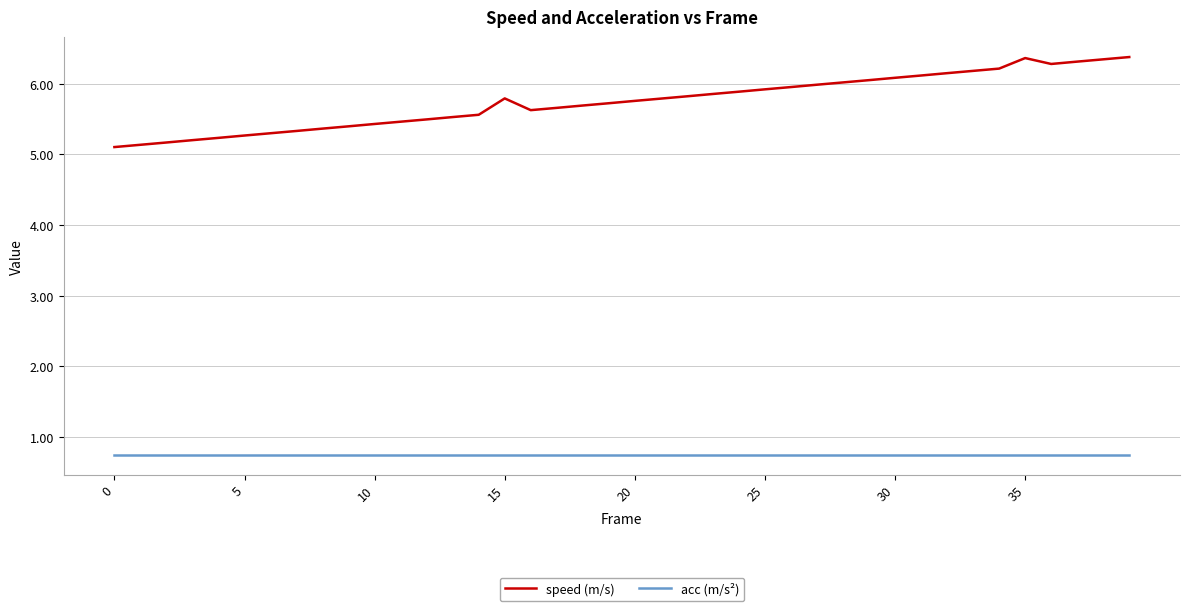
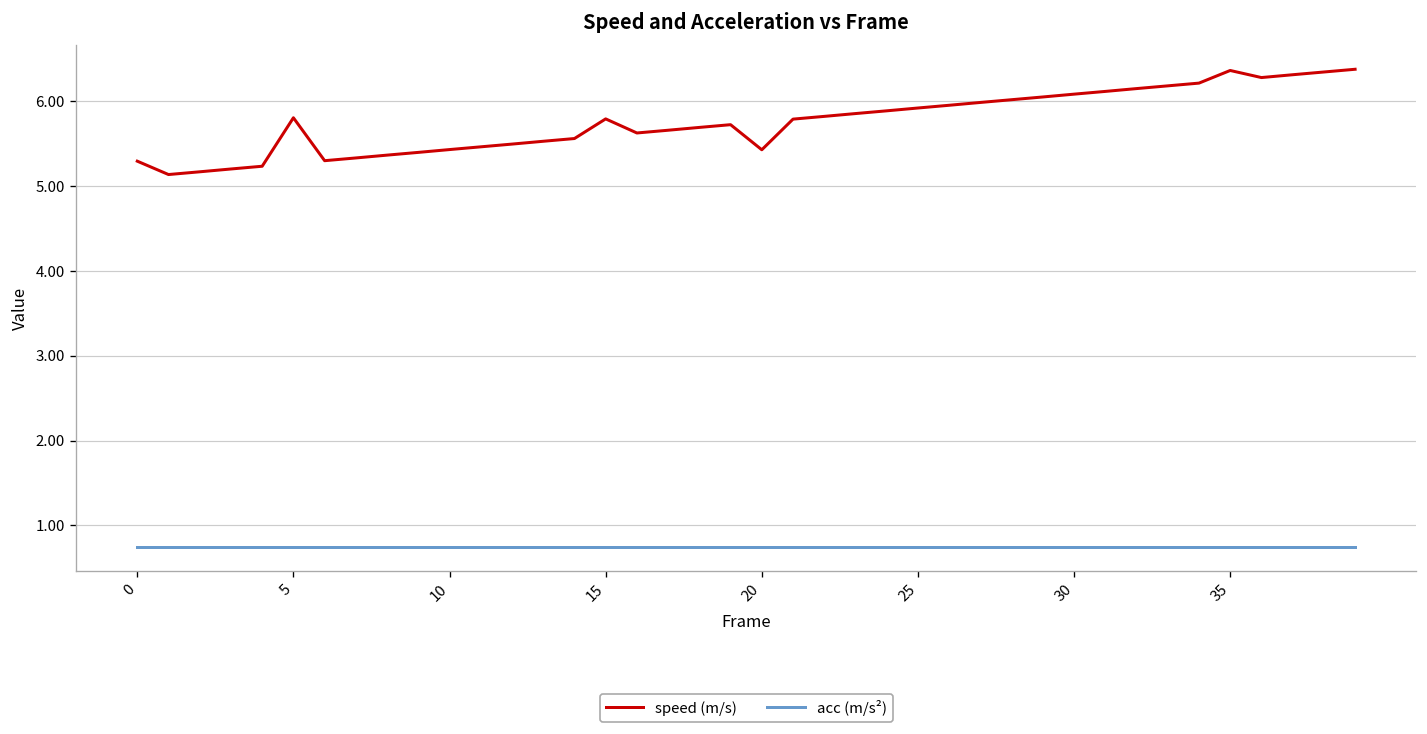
speed (m/s), 0: 5.1 -> 5.3
speed (m/s), 5: 5.3 -> 5.8
speed (m/s), 20: 5.8 -> 5.4
